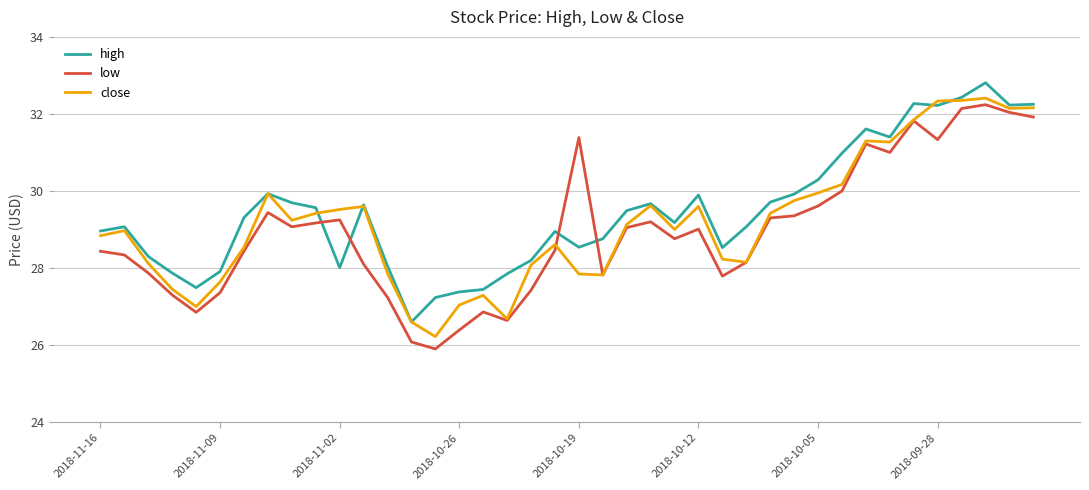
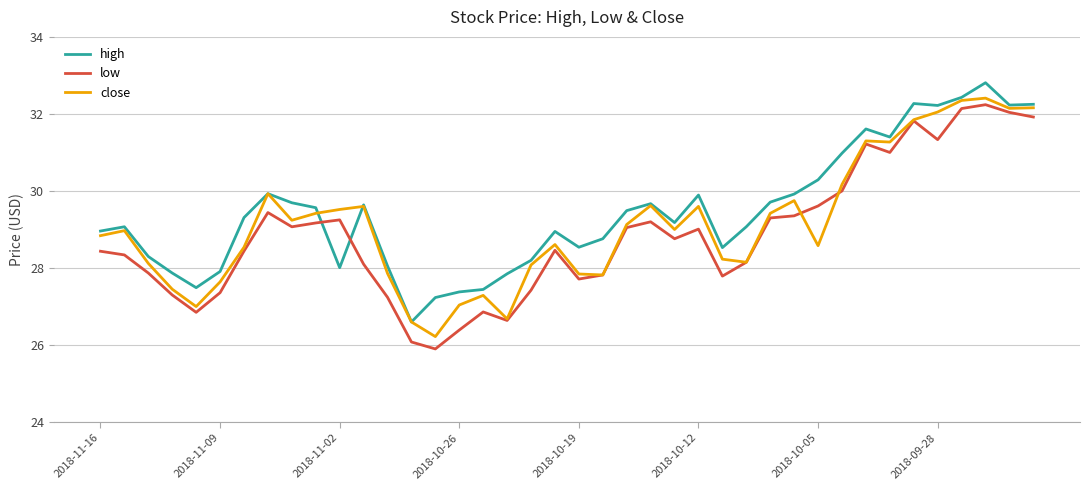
low, 2018-10-19: 31.4 -> 27.7
close, 2018-10-05: 30.0 -> 28.6
close, 2018-09-28: 32.3 -> 32.0
